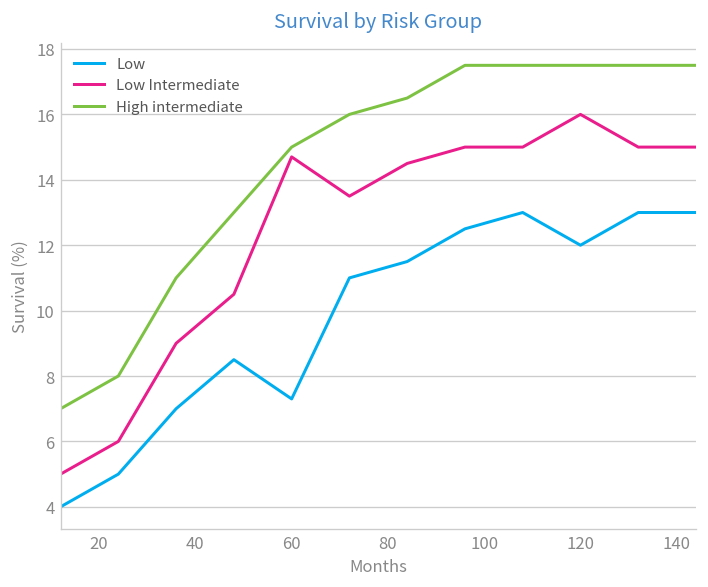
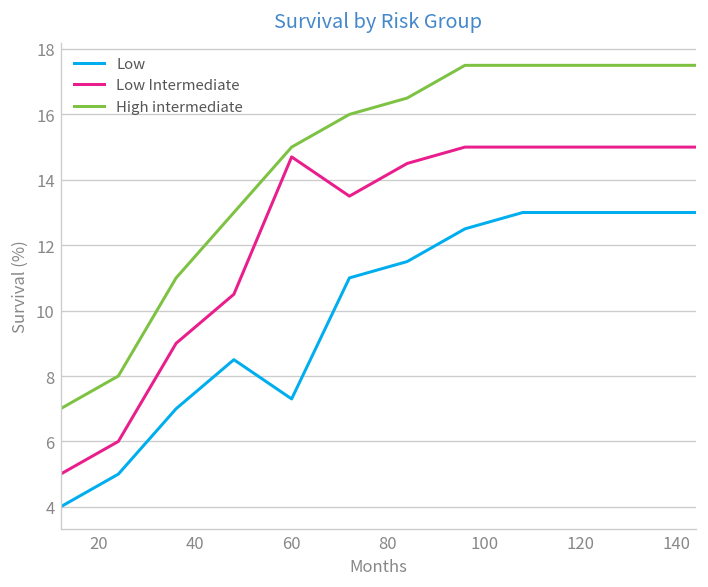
Low, 120: 12 -> 13
Low Intermediate, 120: 16 -> 15
